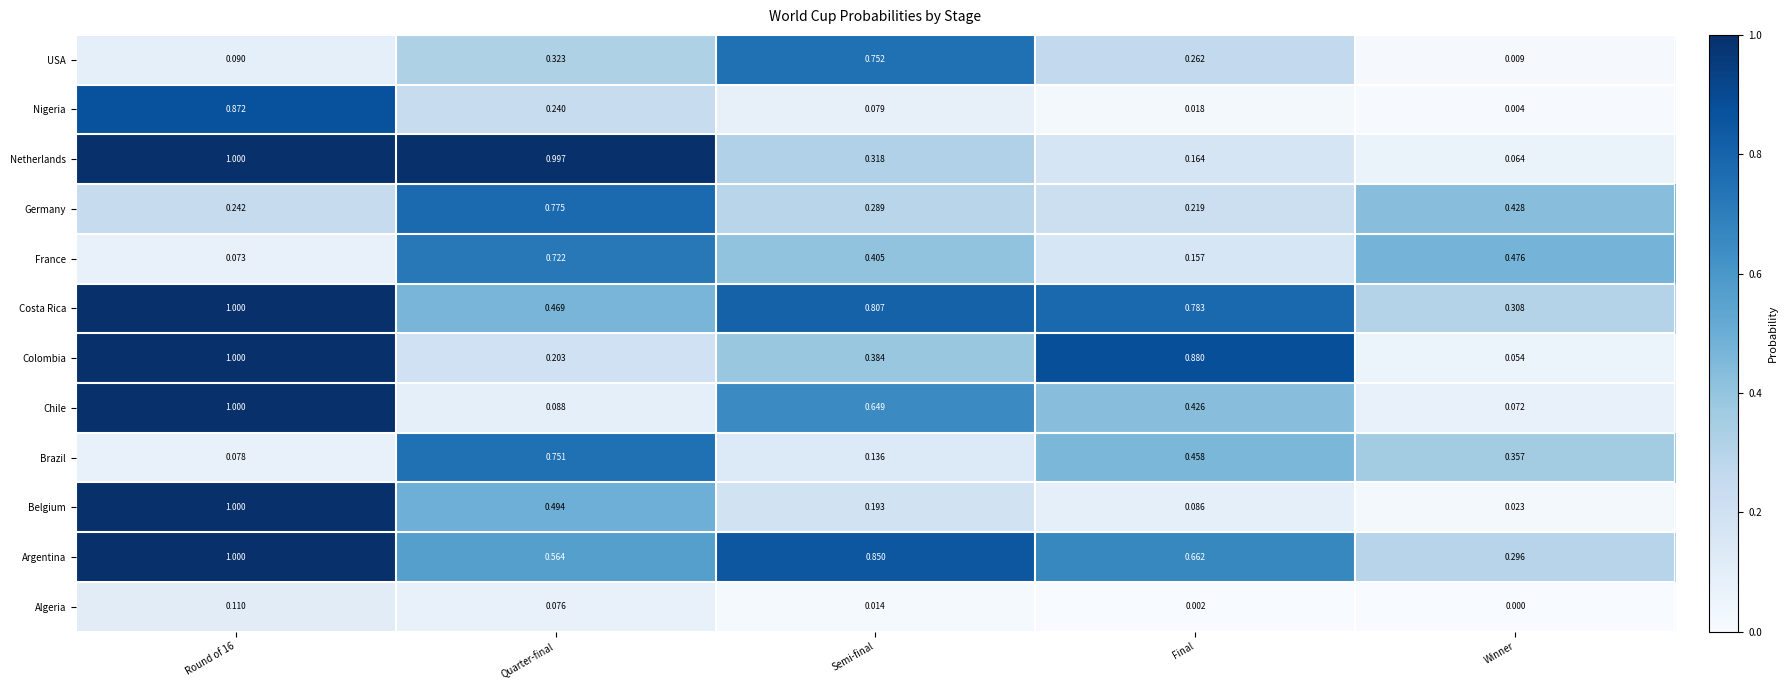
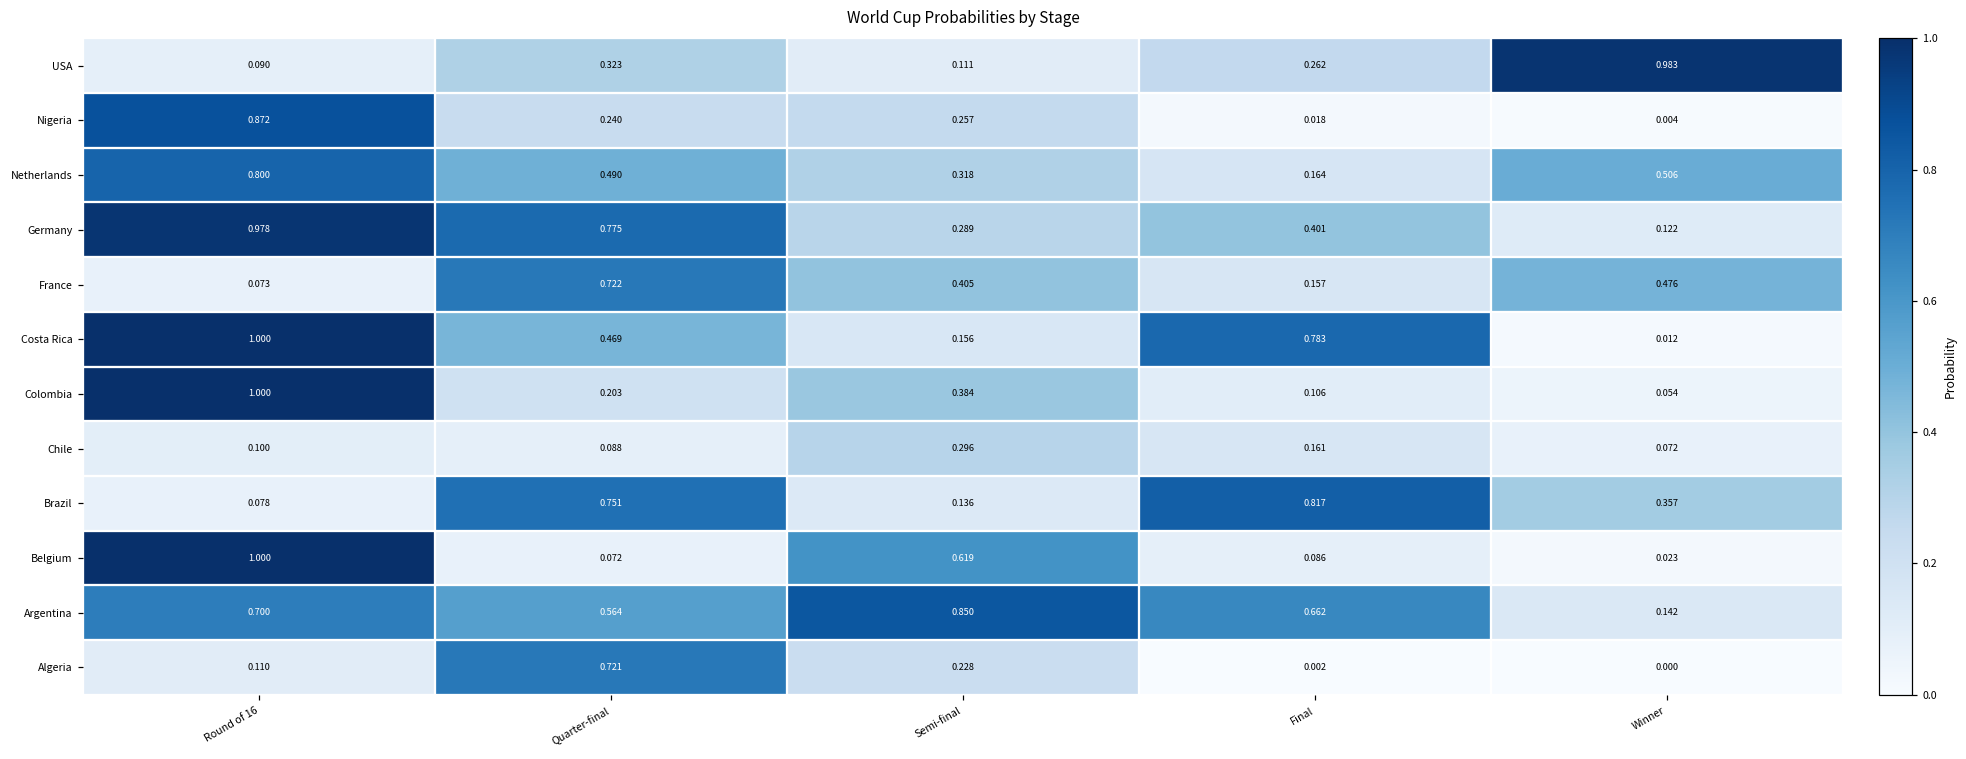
USA, Semi-final: 0.752 -> 0.111
USA, Winner: 0.009 -> 0.983
Nigeria, Semi-final: 0.079 -> 0.257
Netherlands, Round of 16: 1.000 -> 0.800
Netherlands, Quarter-final: 0.997 -> 0.490
Netherlands, Winner: 0.064 -> 0.506
Germany, Round of 16: 0.242 -> 0.978
Germany, Final: 0.219 -> 0.401
Germany, Winner: 0.428 -> 0.122
Costa Rica, Semi-final: 0.807 -> 0.156
Costa Rica, Winner: 0.308 -> 0.012
Colombia, Final: 0.880 -> 0.106
Chile, Round of 16: 1.000 -> 0.100
Chile, Semi-final: 0.649 -> 0.296
Chile, Final: 0.426 -> 0.161
Brazil, Final: 0.458 -> 0.817
Belgium, Quarter-final: 0.494 -> 0.072
Belgium, Semi-final: 0.193 -> 0.619
Argentina, Round of 16: 1.000 -> 0.700
Argentina, Winner: 0.296 -> 0.142
Algeria, Quarter-final: 0.076 -> 0.721
Algeria, Semi-final: 0.014 -> 0.228
